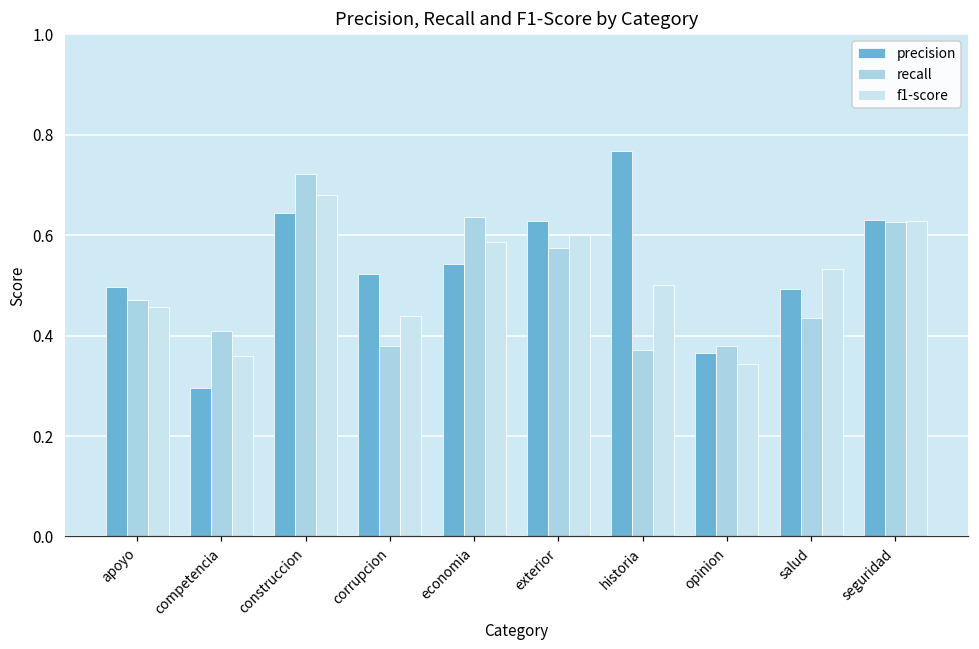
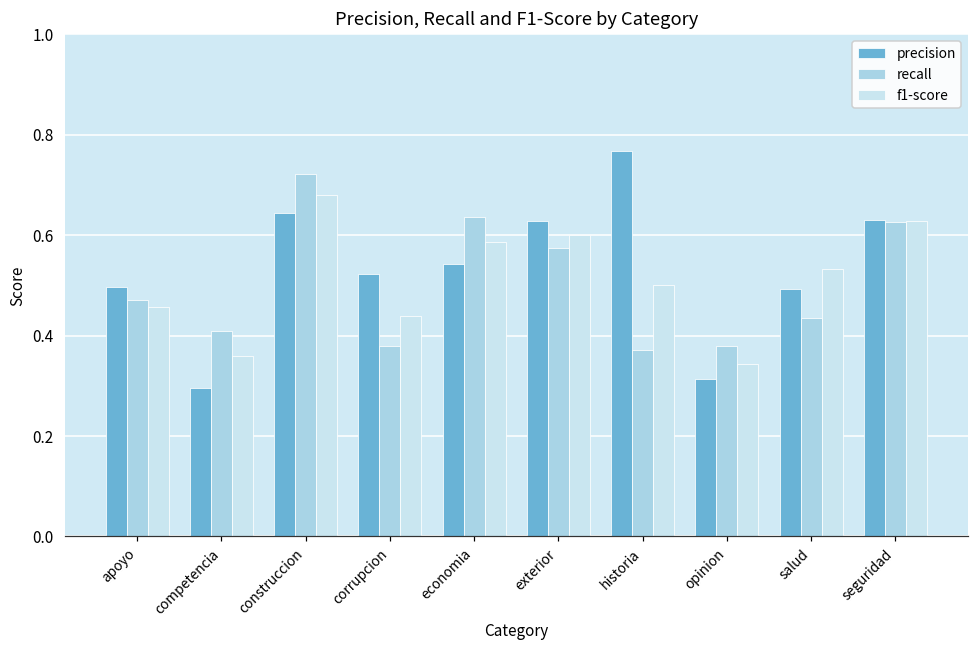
precision, opinion: 0.37 -> 0.31
